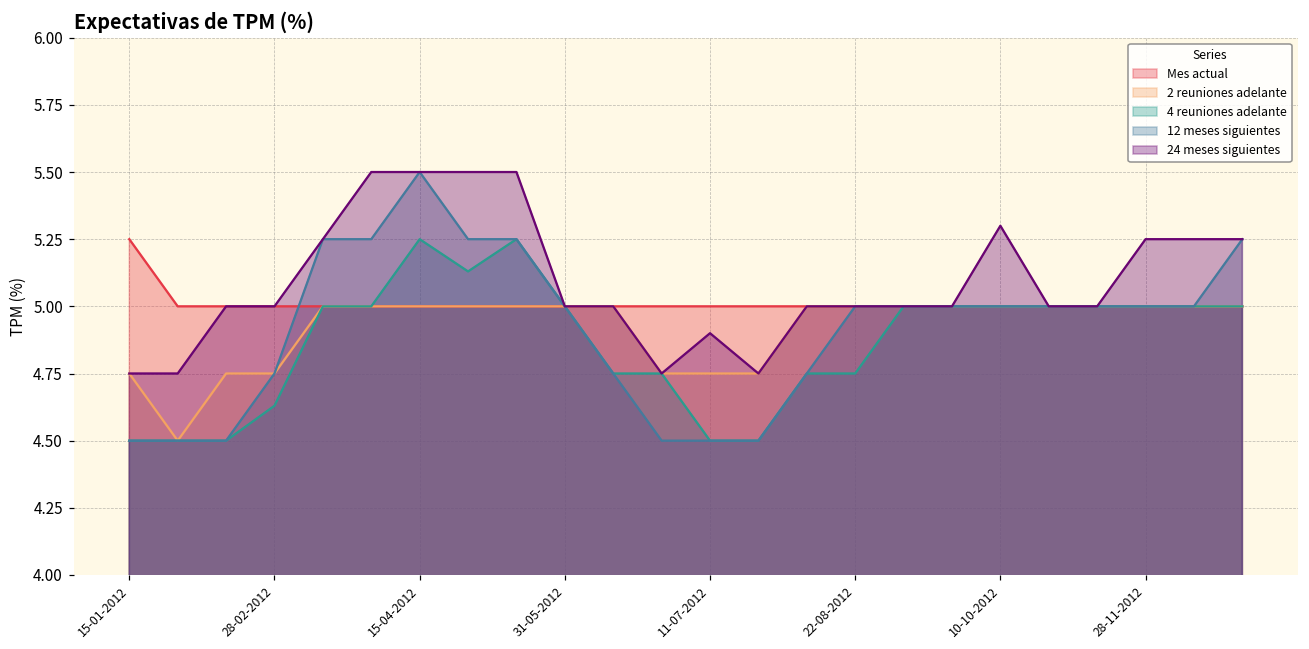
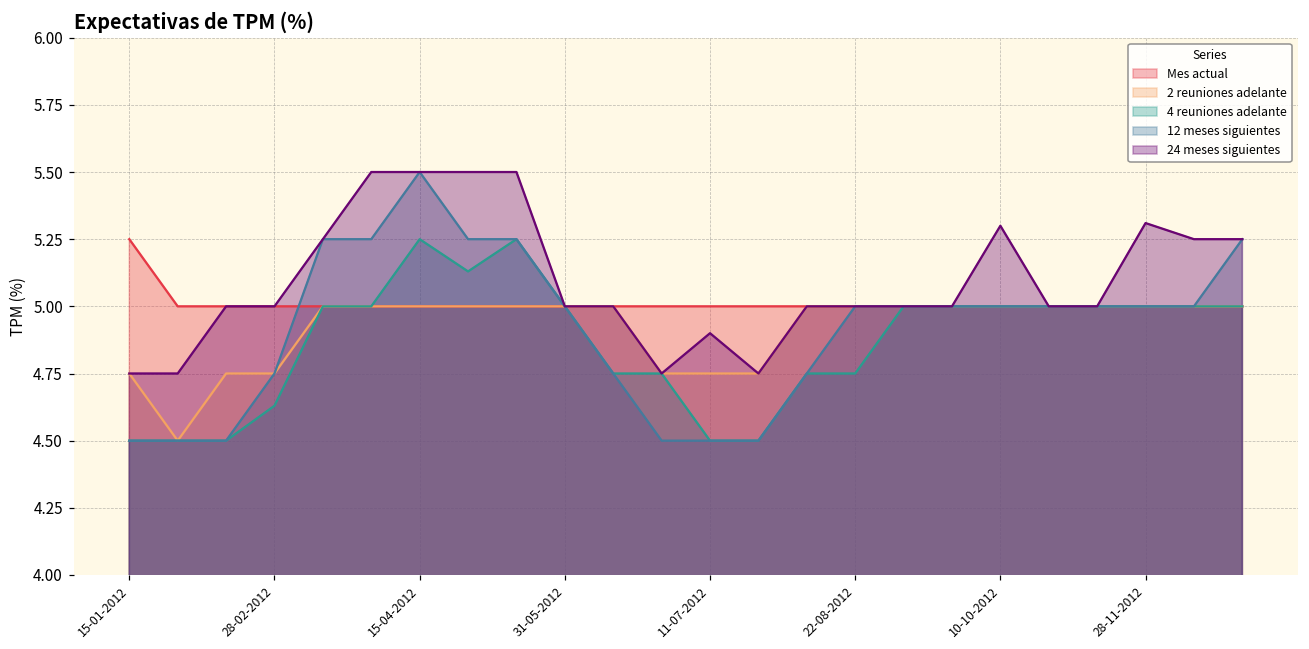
24 meses siguientes, 28-11-2012: 5.25 -> 5.31
